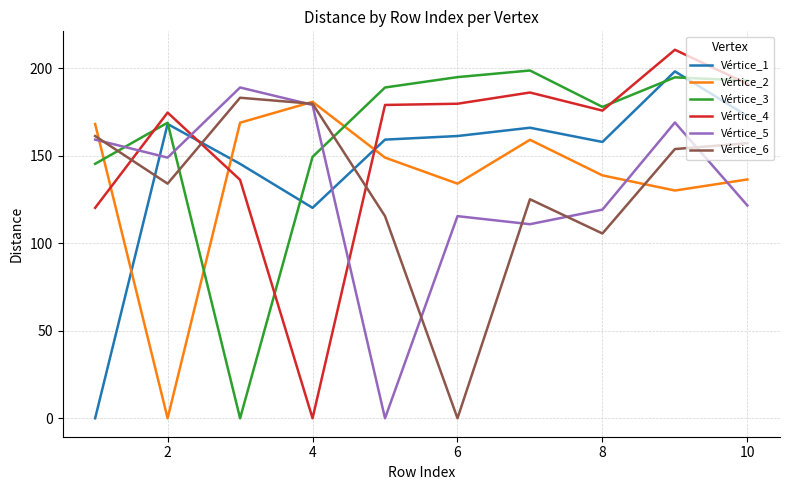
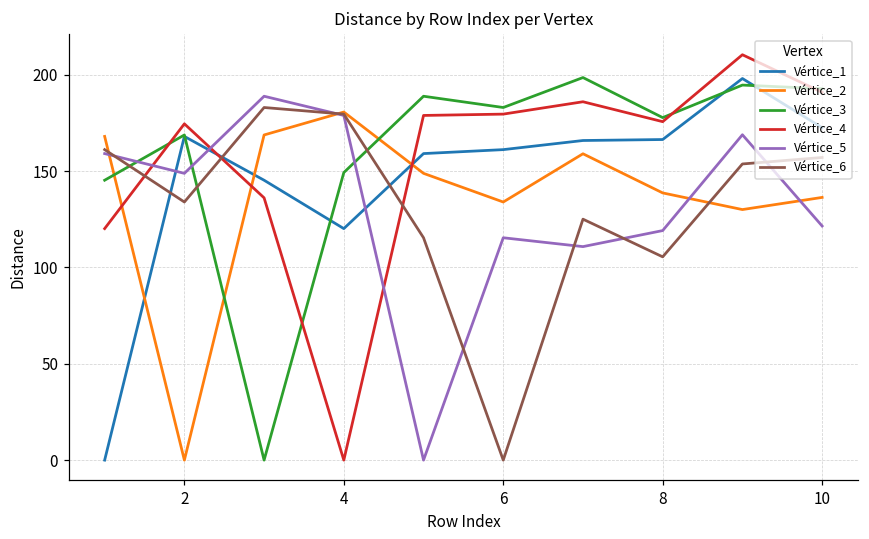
Vértice_3, 6: 195 -> 183
Vértice_1, 8: 158 -> 166
